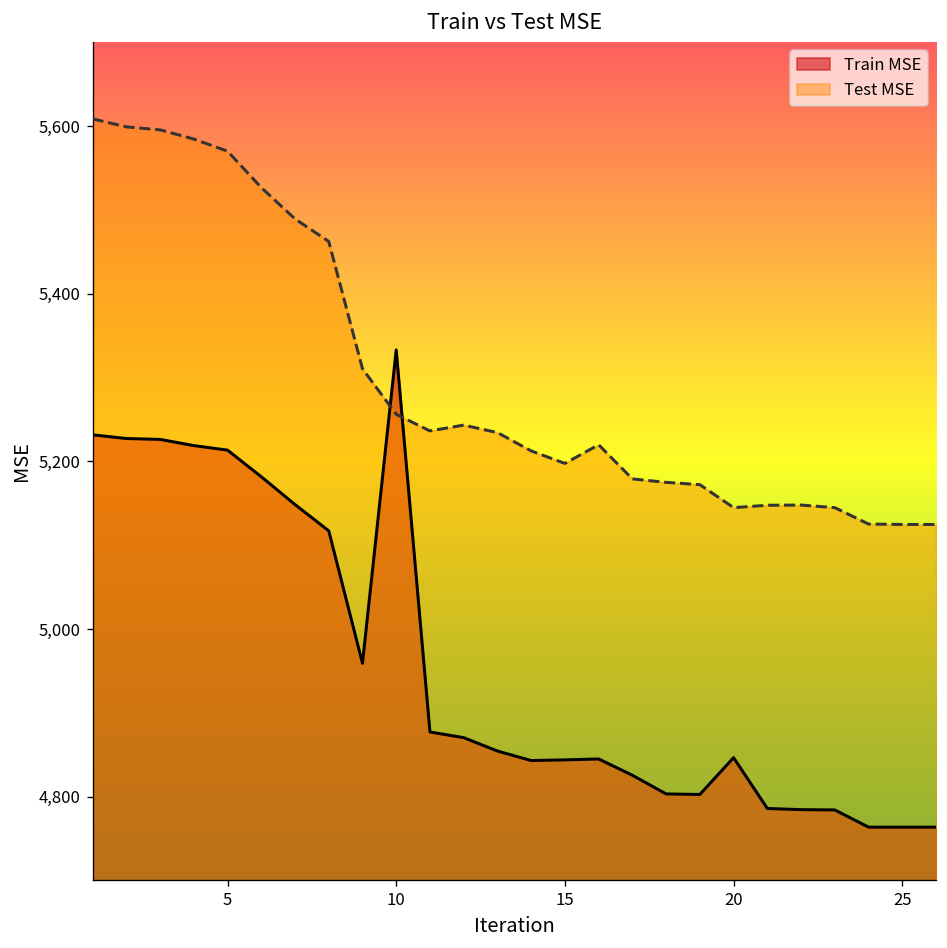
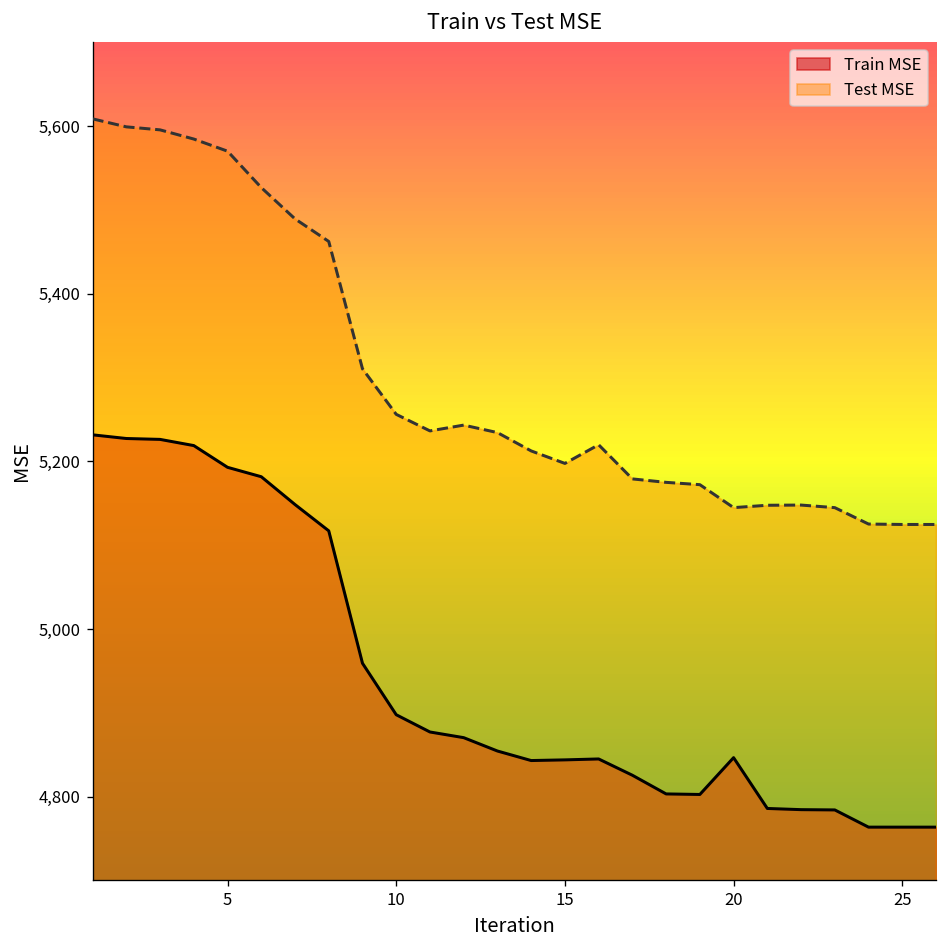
Train MSE, 5: 5,210 -> 5,190
Train MSE, 10: 5,330 -> 4,900
